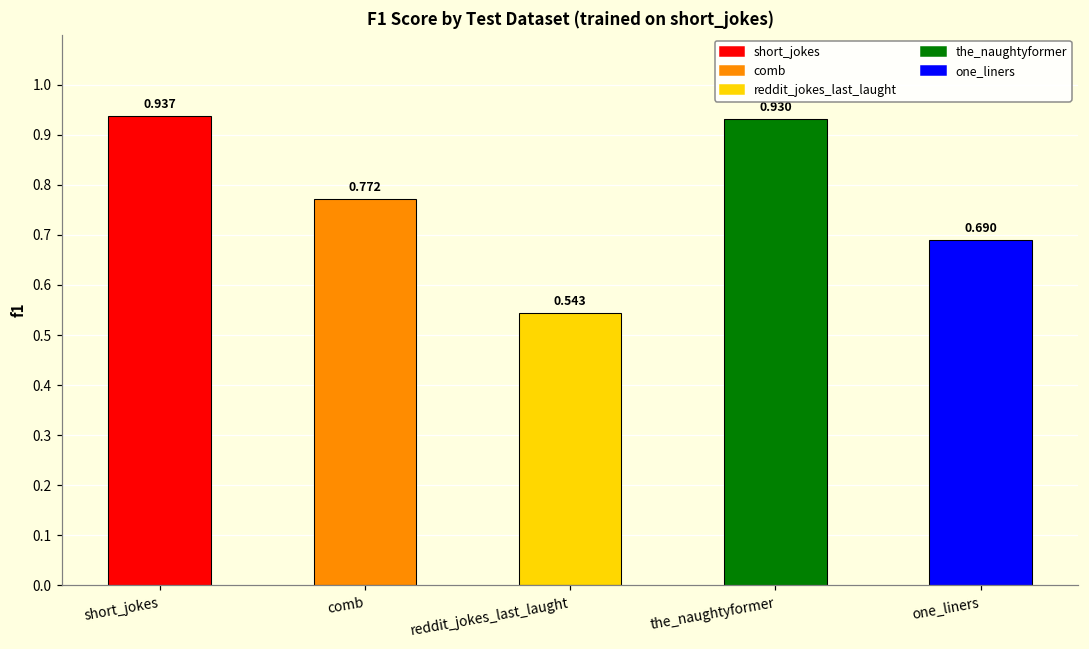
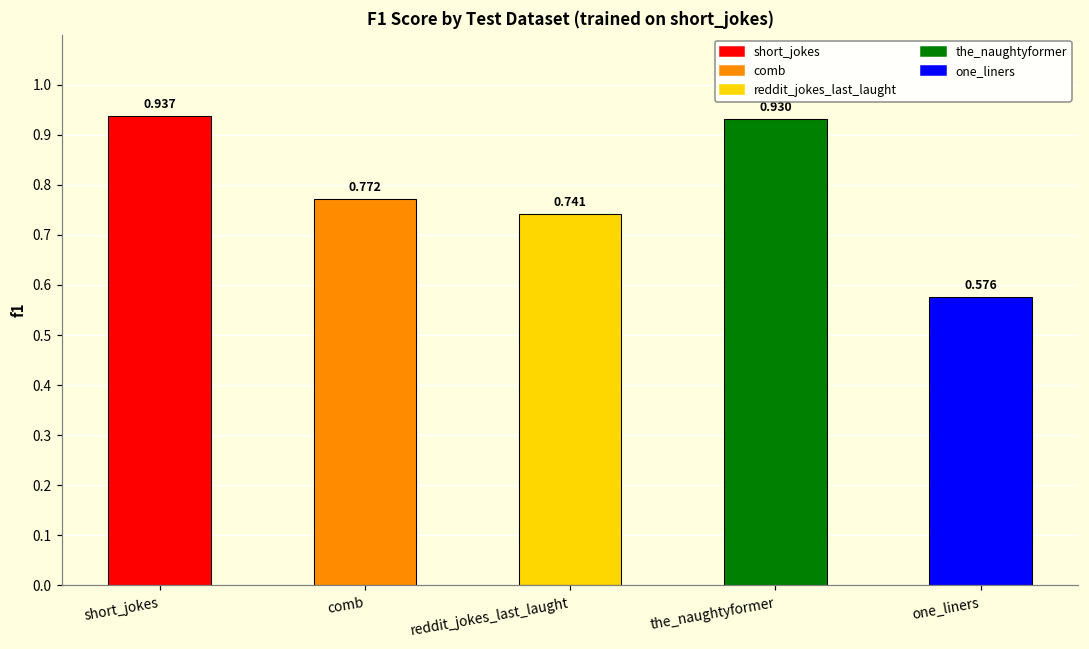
reddit_jokes_last_laught: 0.543 -> 0.741
one_liners: 0.690 -> 0.576
